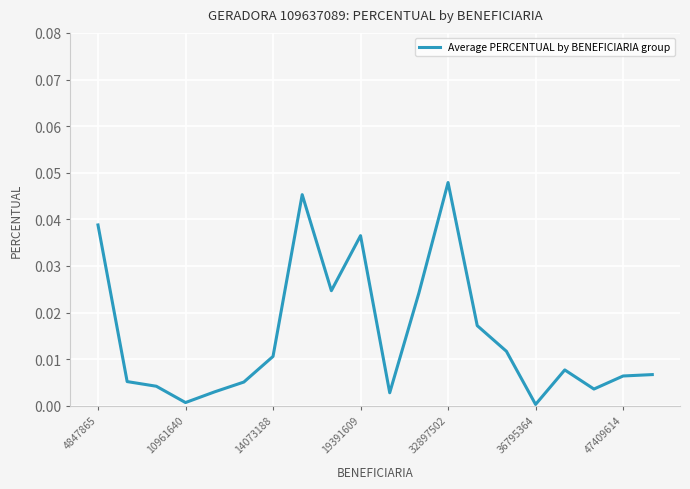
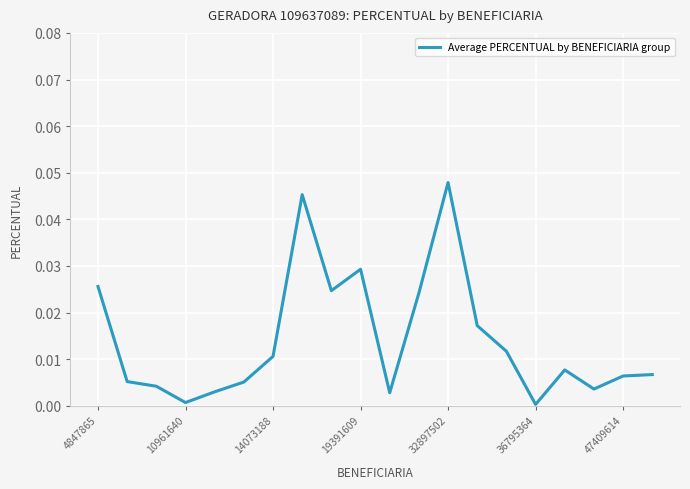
4847865: 0.039 -> 0.026
19391609: 0.037 -> 0.029
